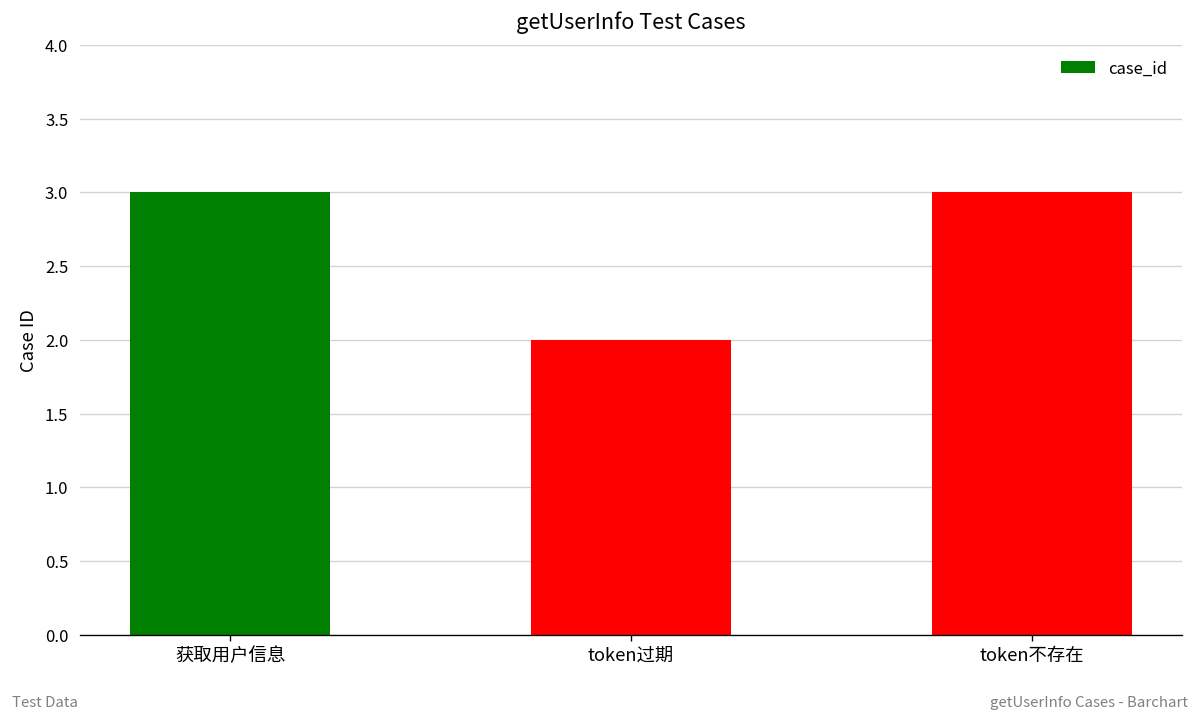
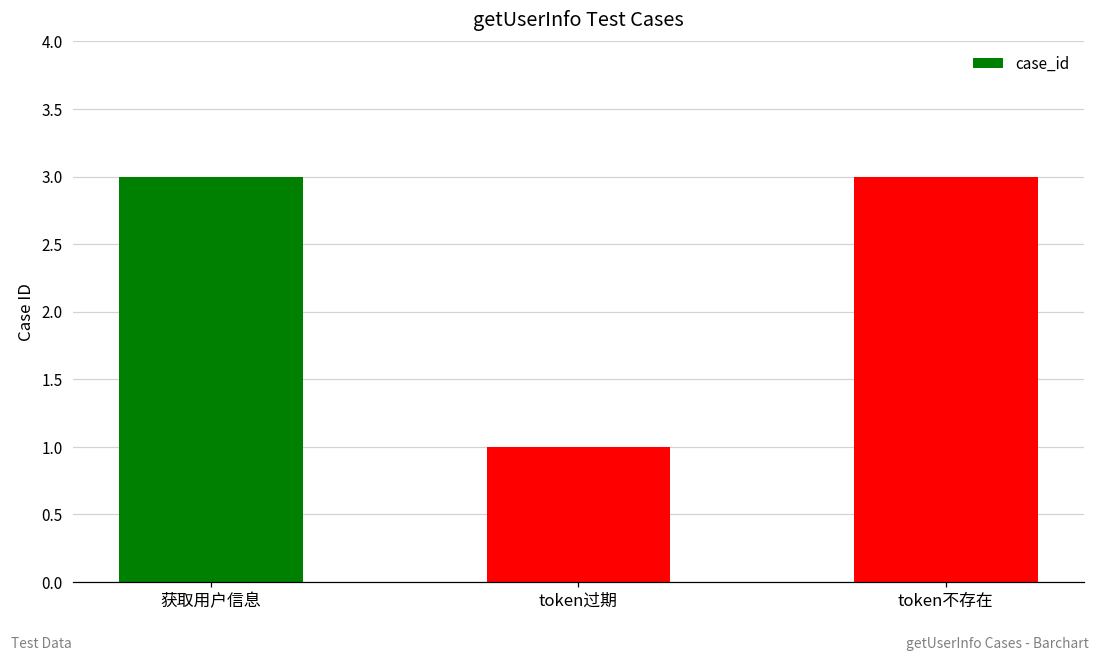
token过期: 2 -> 1
